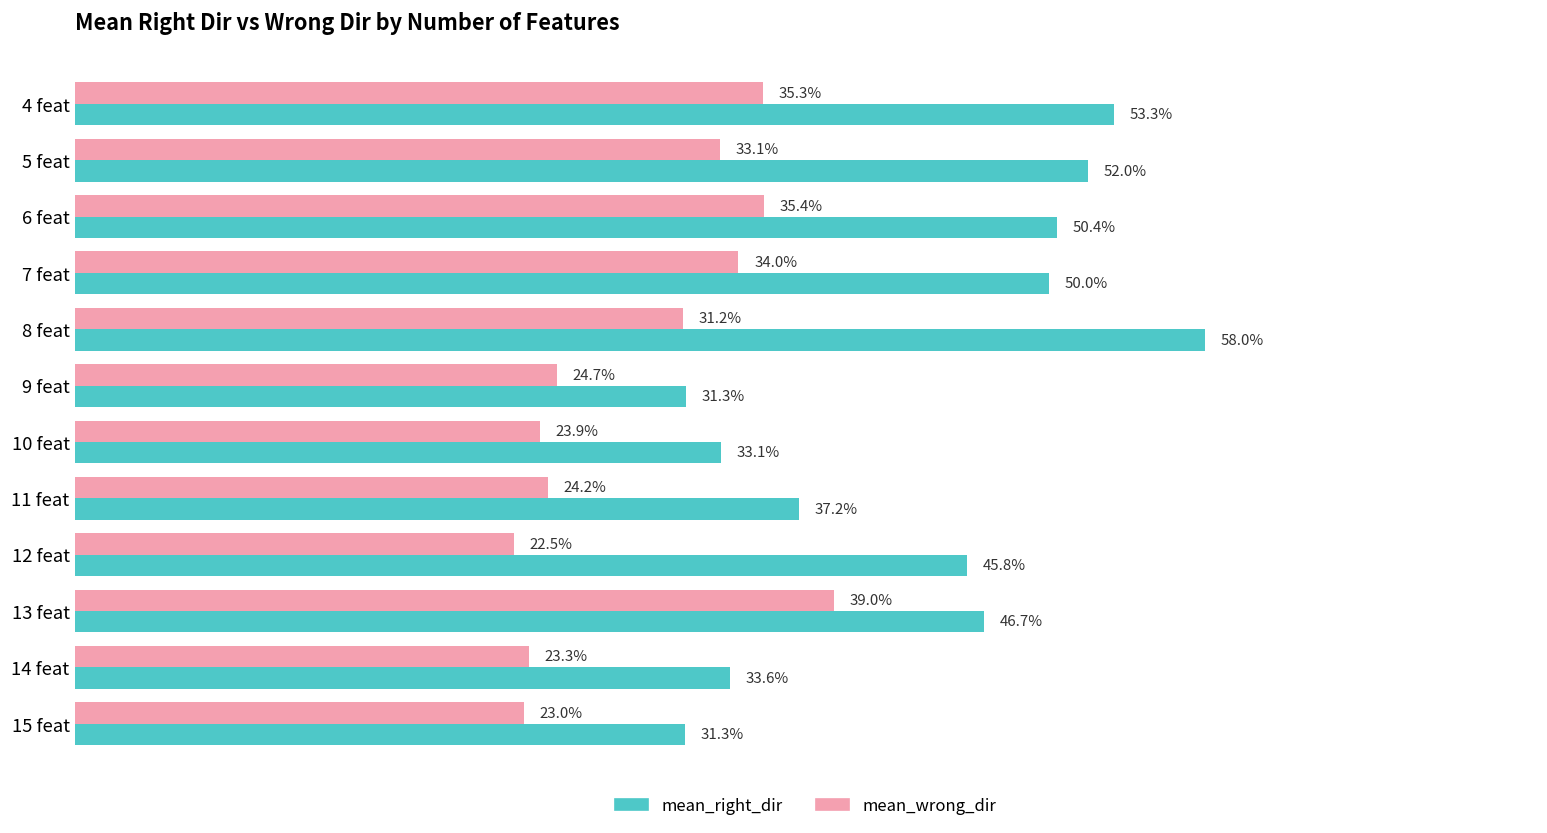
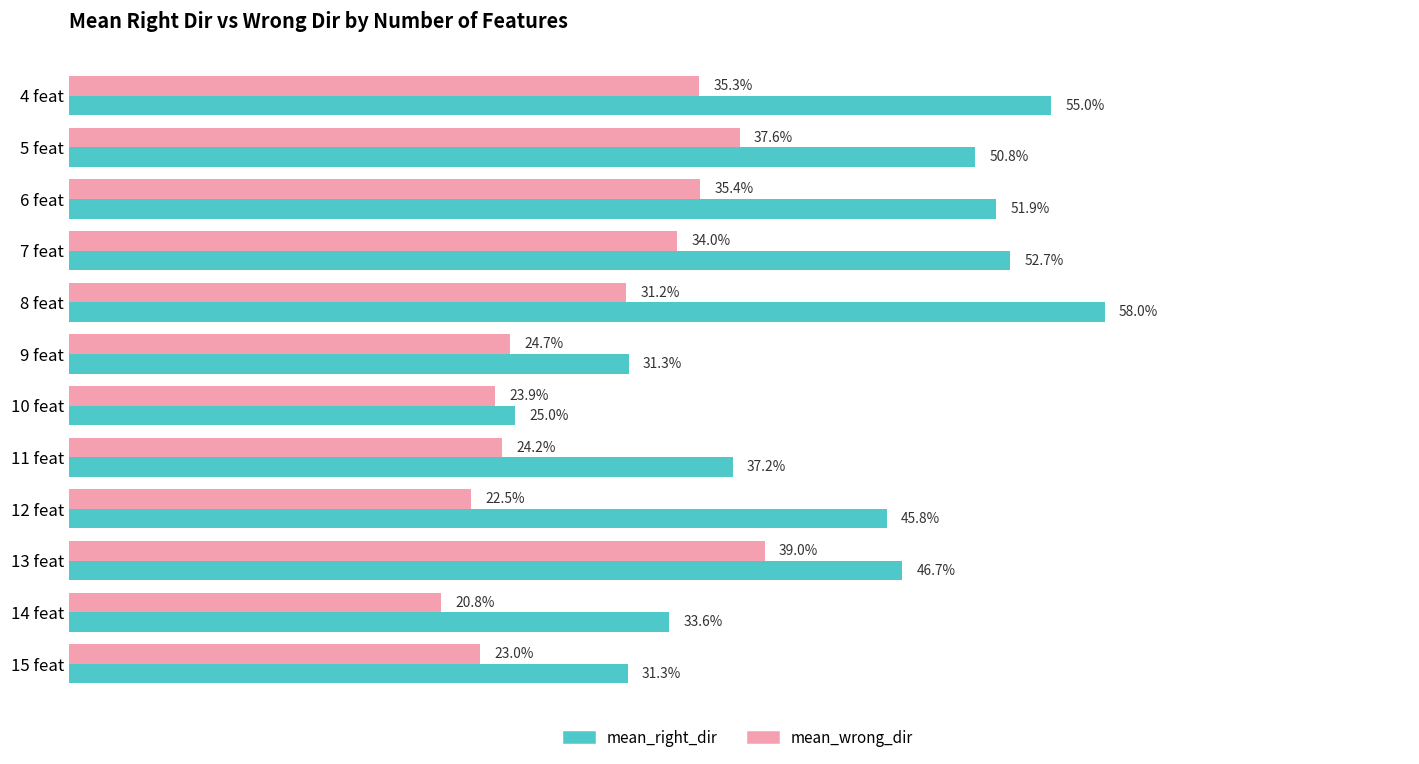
mean_right_dir, 4 feat: 53.3% -> 55.0%
mean_wrong_dir, 5 feat: 33.1% -> 37.6%
mean_right_dir, 5 feat: 52.0% -> 50.8%
mean_right_dir, 6 feat: 50.4% -> 51.9%
mean_right_dir, 7 feat: 50.0% -> 52.7%
mean_right_dir, 10 feat: 33.1% -> 25.0%
mean_wrong_dir, 14 feat: 23.3% -> 20.8%
